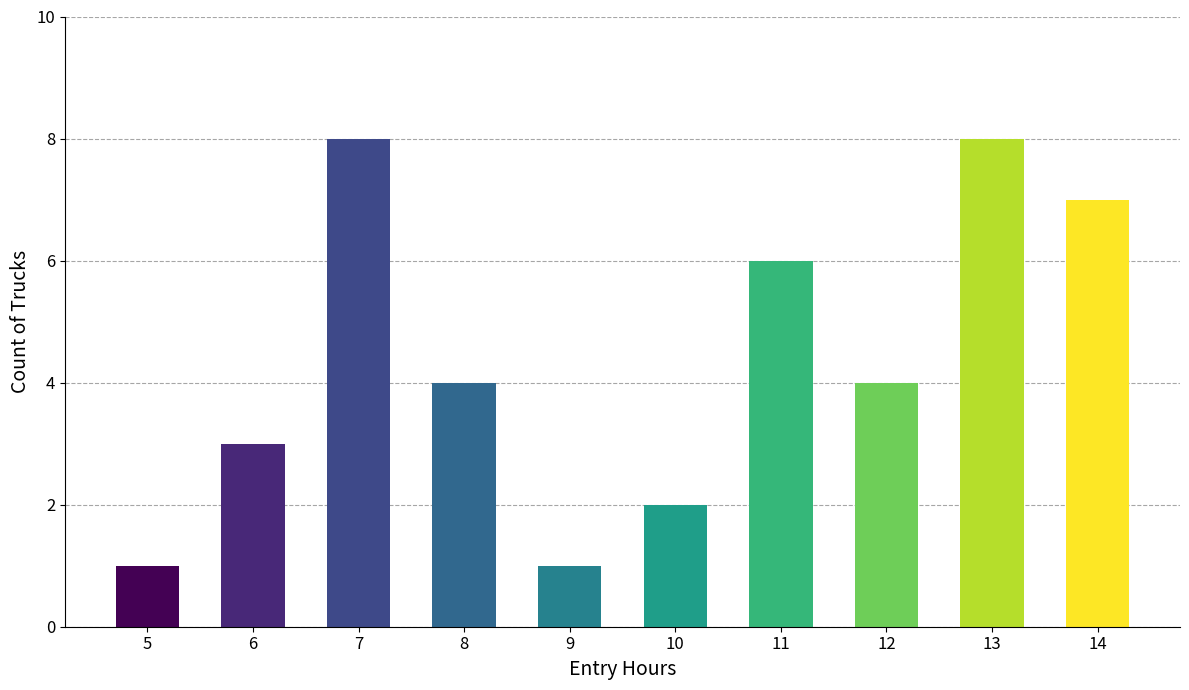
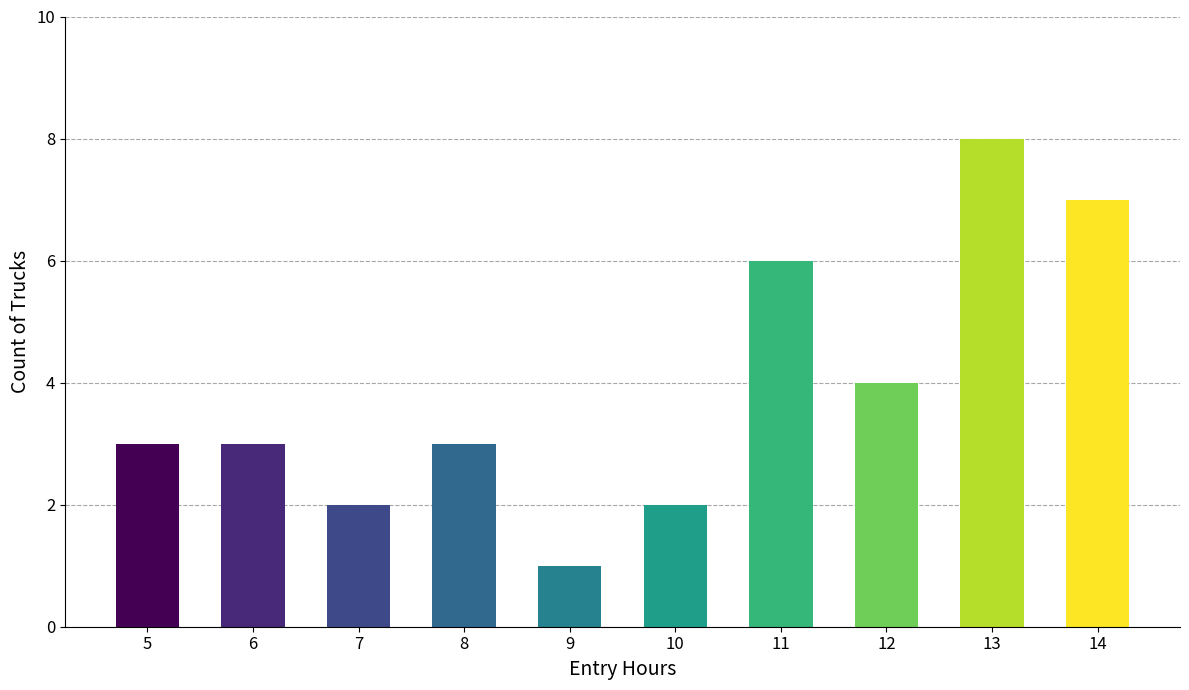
5: 1 -> 3
7: 8 -> 2
8: 4 -> 3
